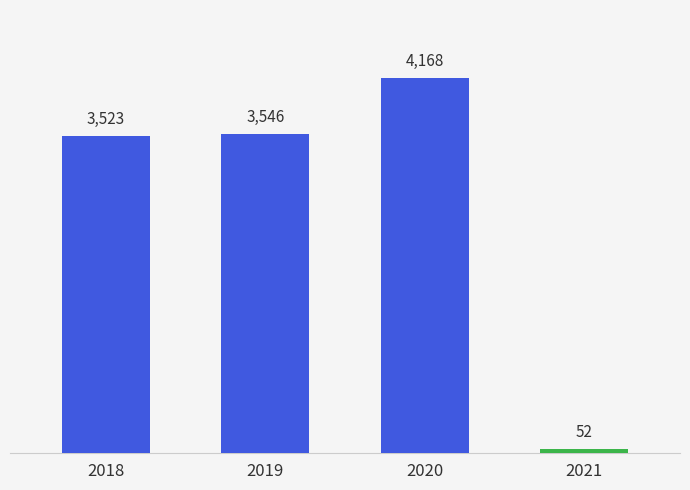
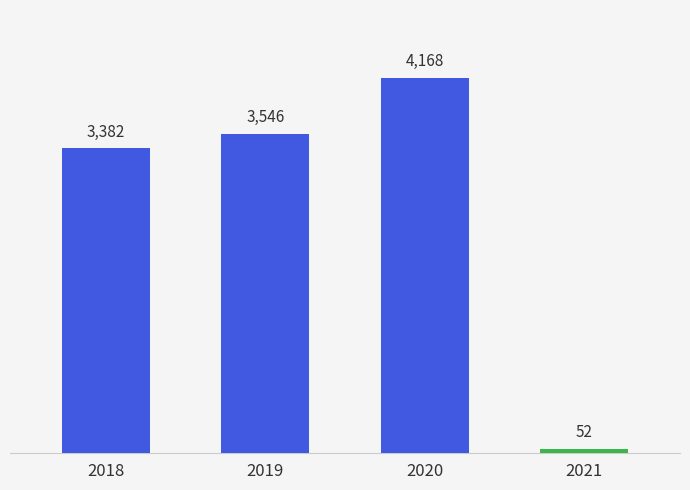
2018: 3,523 -> 3,382
